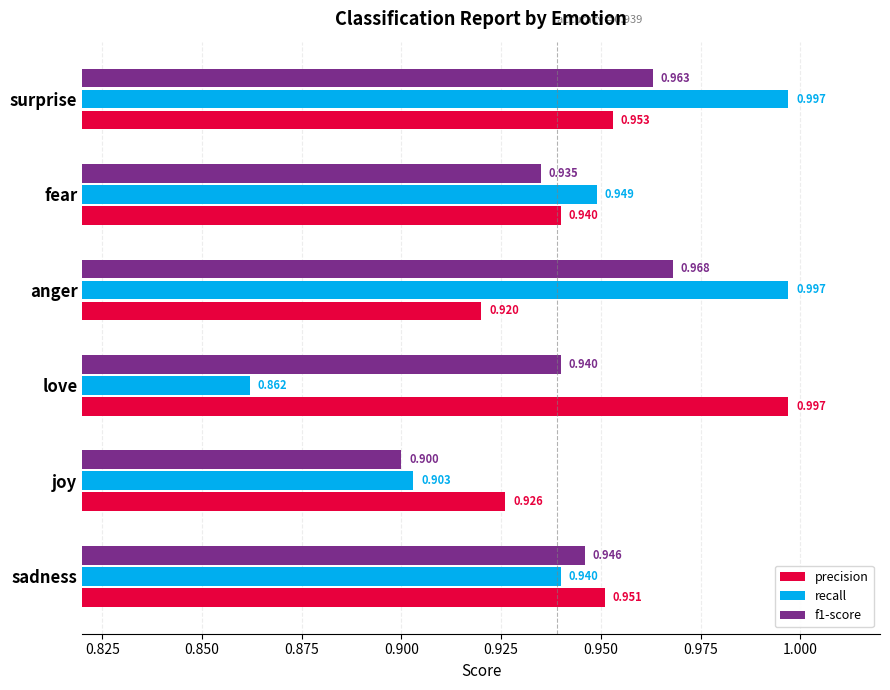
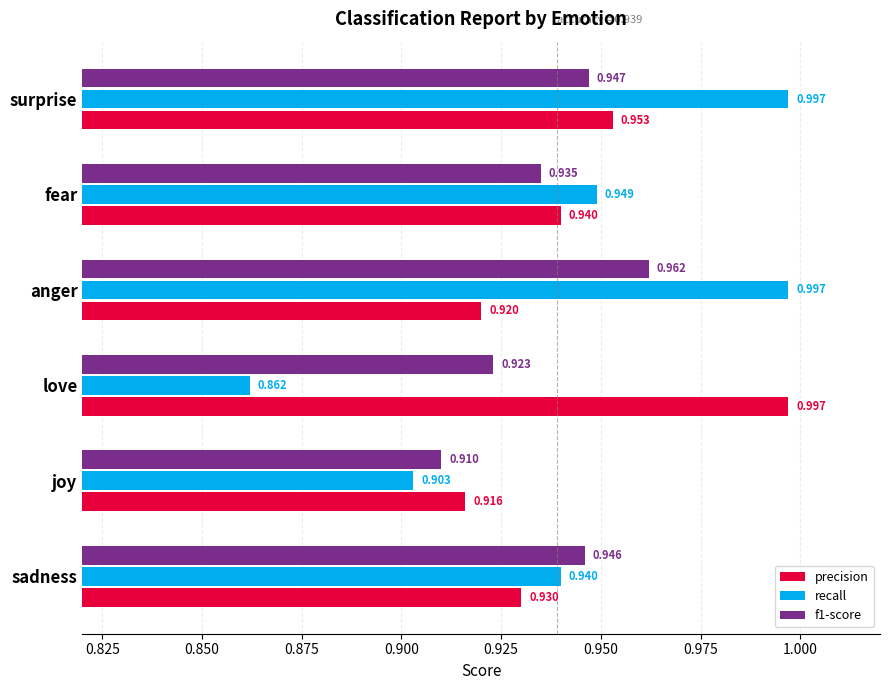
f1-score, surprise: 0.963 -> 0.947
f1-score, anger: 0.968 -> 0.962
f1-score, love: 0.940 -> 0.923
f1-score, joy: 0.900 -> 0.910
precision, joy: 0.926 -> 0.916
precision, sadness: 0.951 -> 0.930
